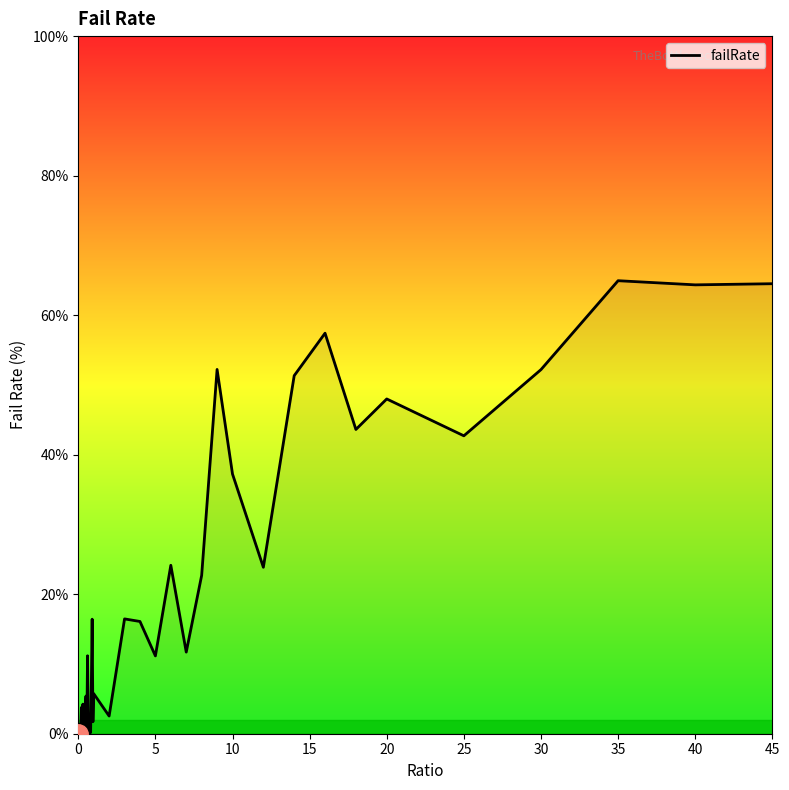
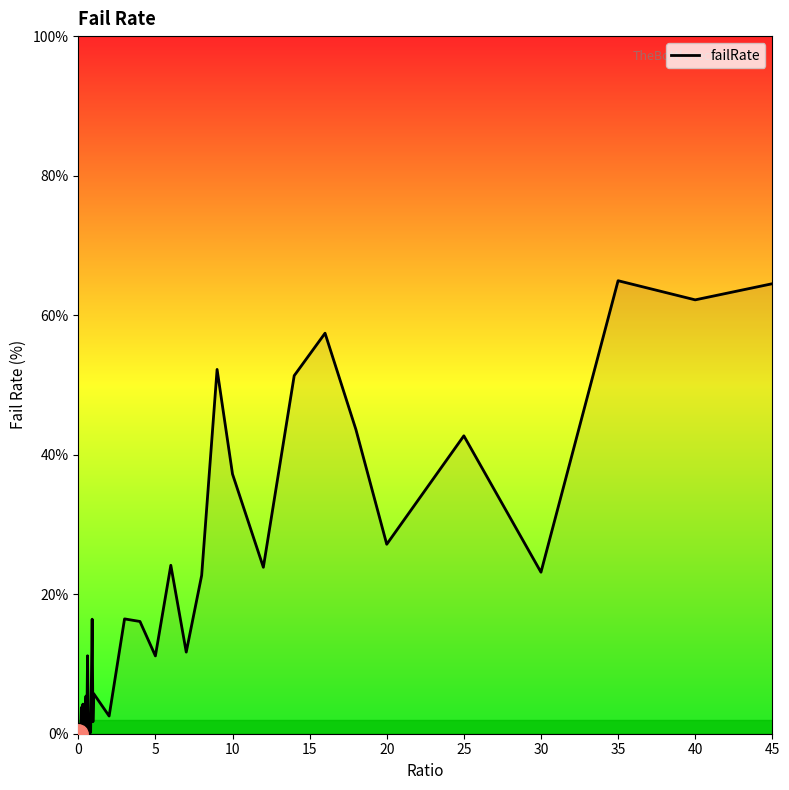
failRate, 20: 48% -> 27%
failRate, 30: 52% -> 23%
failRate, 40: 64% -> 62%
